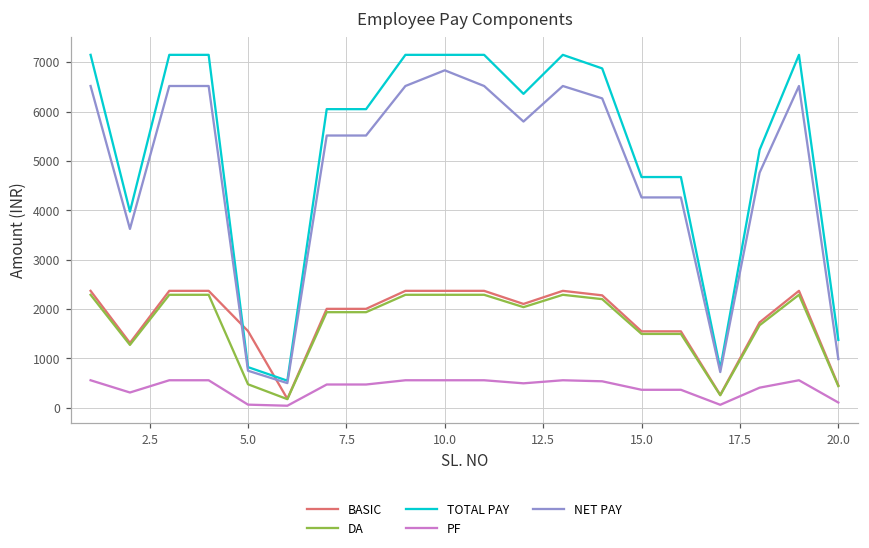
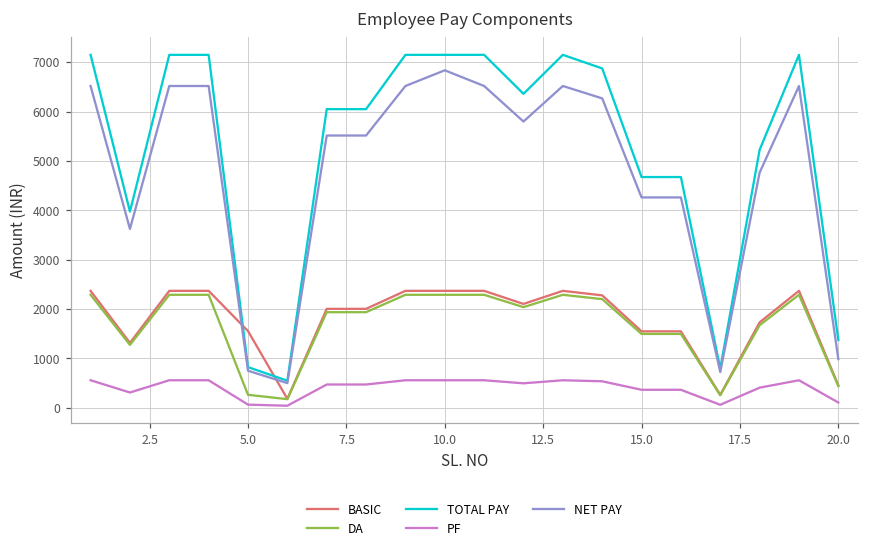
DA, 5.0: 500 -> 300
